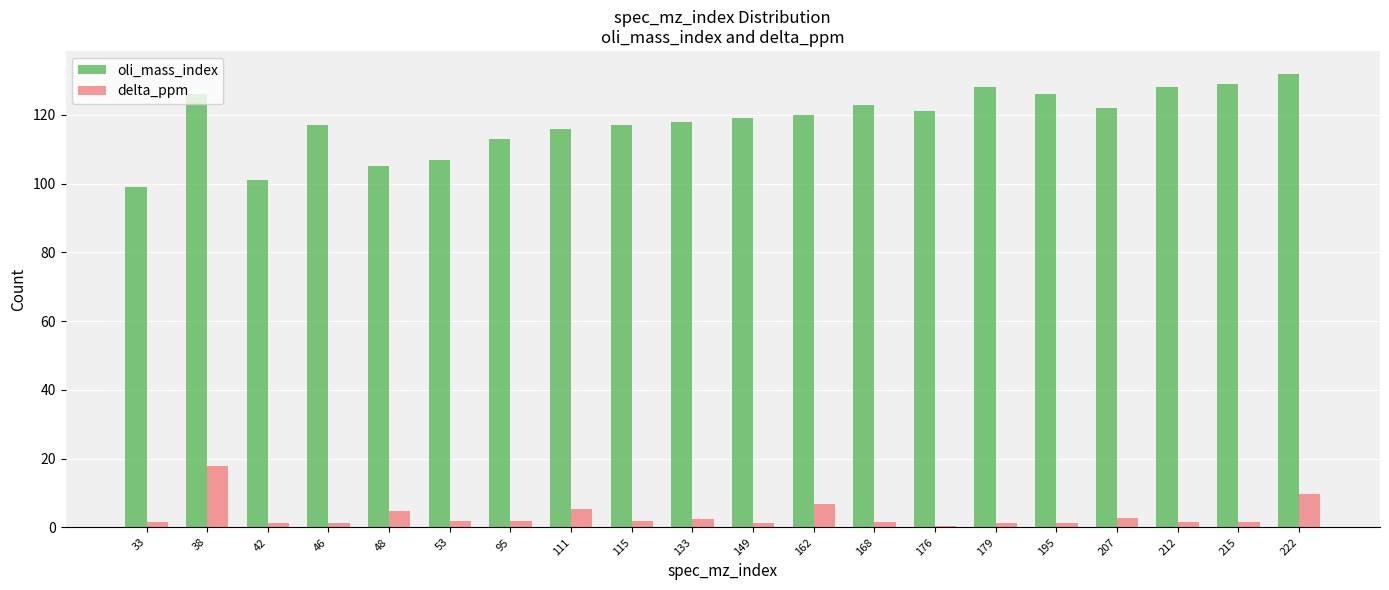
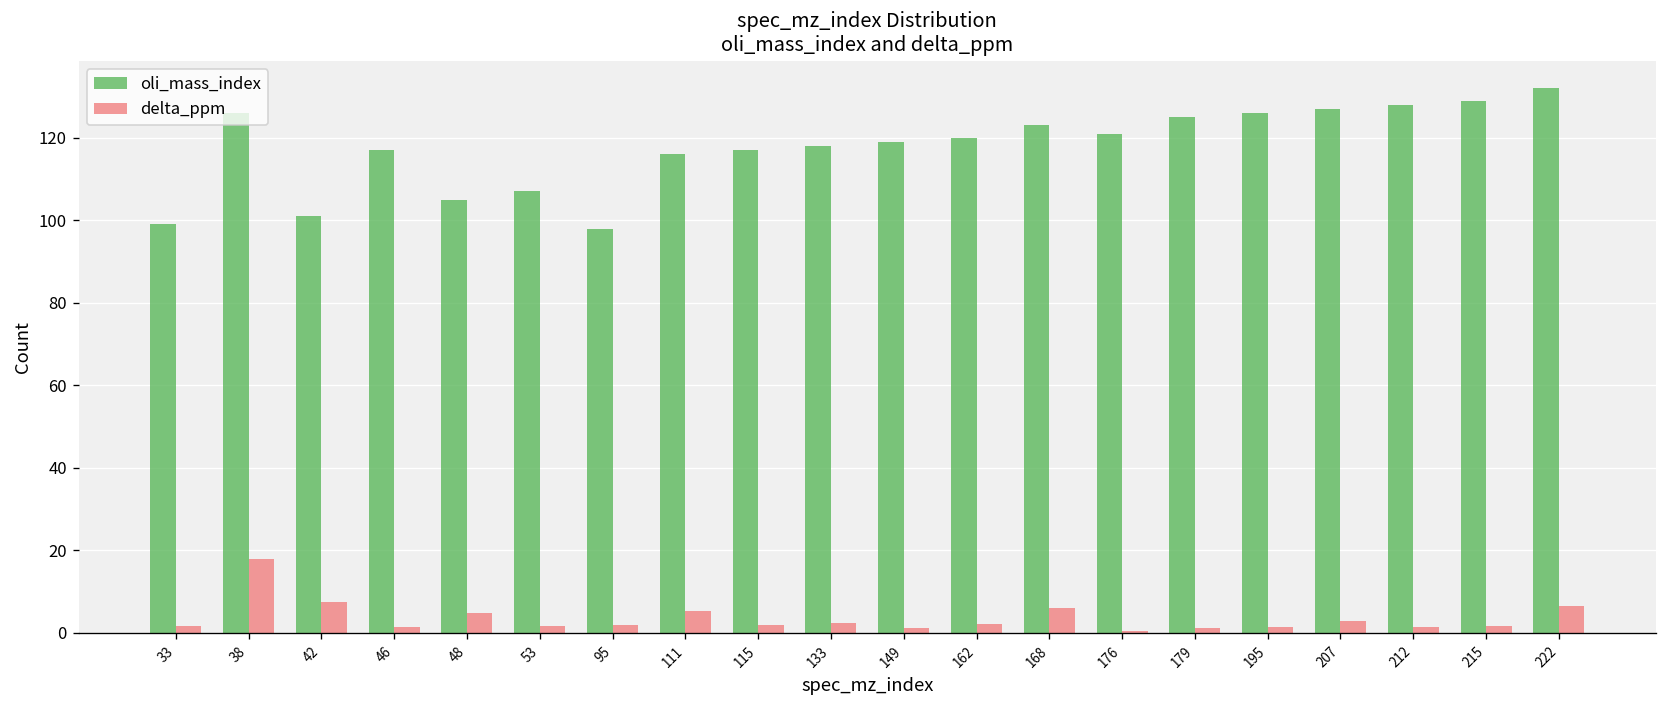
delta_ppm, 42: 1 -> 7
oli_mass_index, 95: 113 -> 98
delta_ppm, 162: 7 -> 2
delta_ppm, 168: 2 -> 6
oli_mass_index, 179: 128 -> 125
oli_mass_index, 207: 122 -> 127
delta_ppm, 222: 10 -> 7
